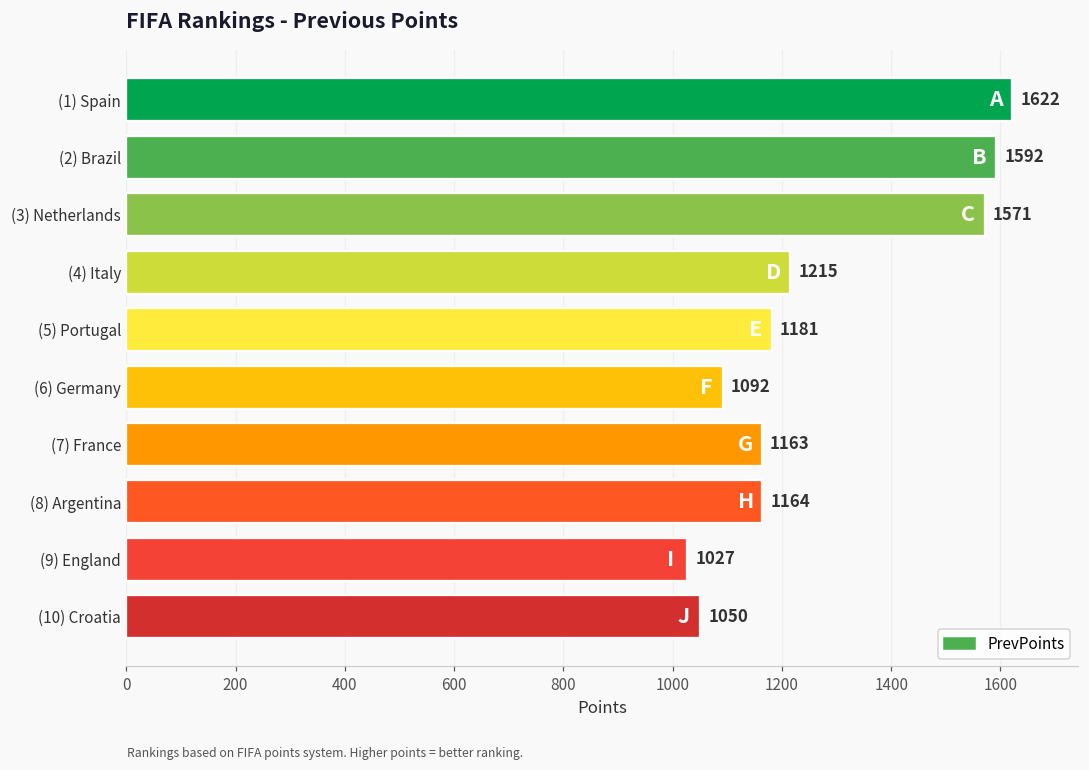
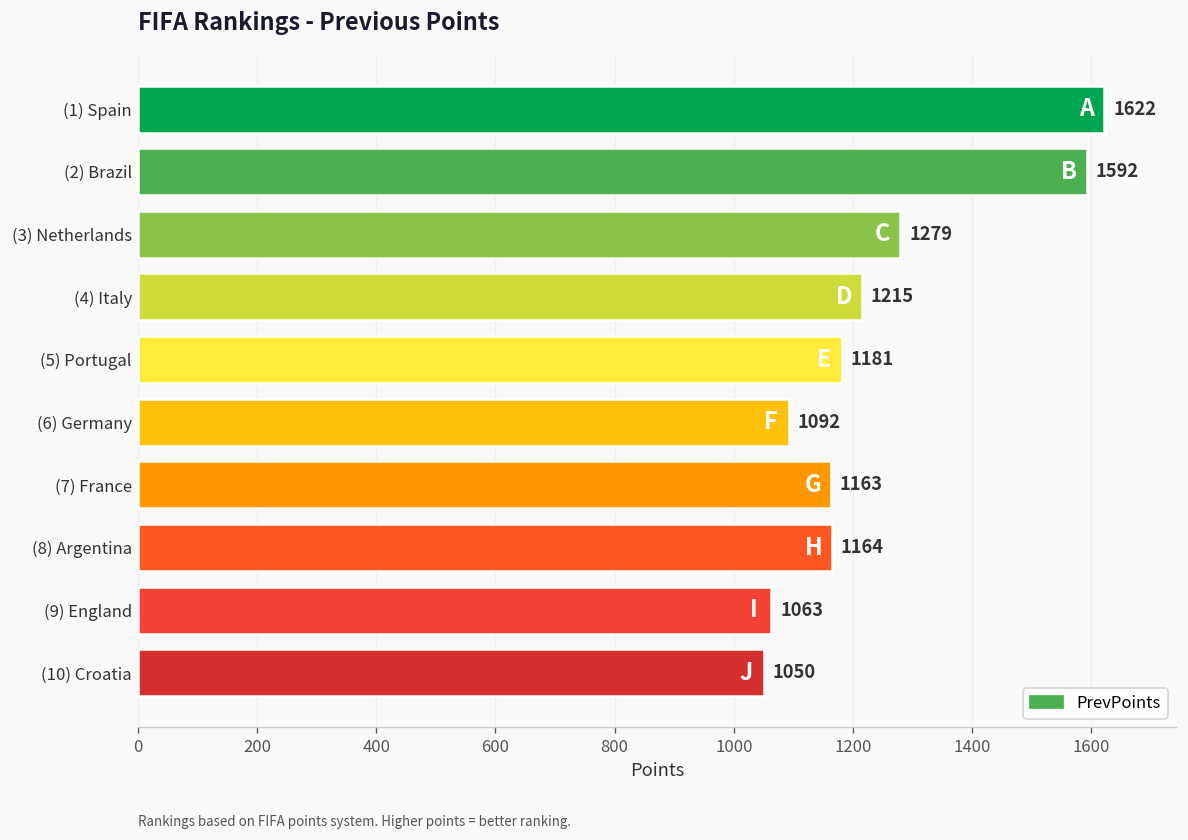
(3) Netherlands: 1571 -> 1279
(9) England: 1027 -> 1063
